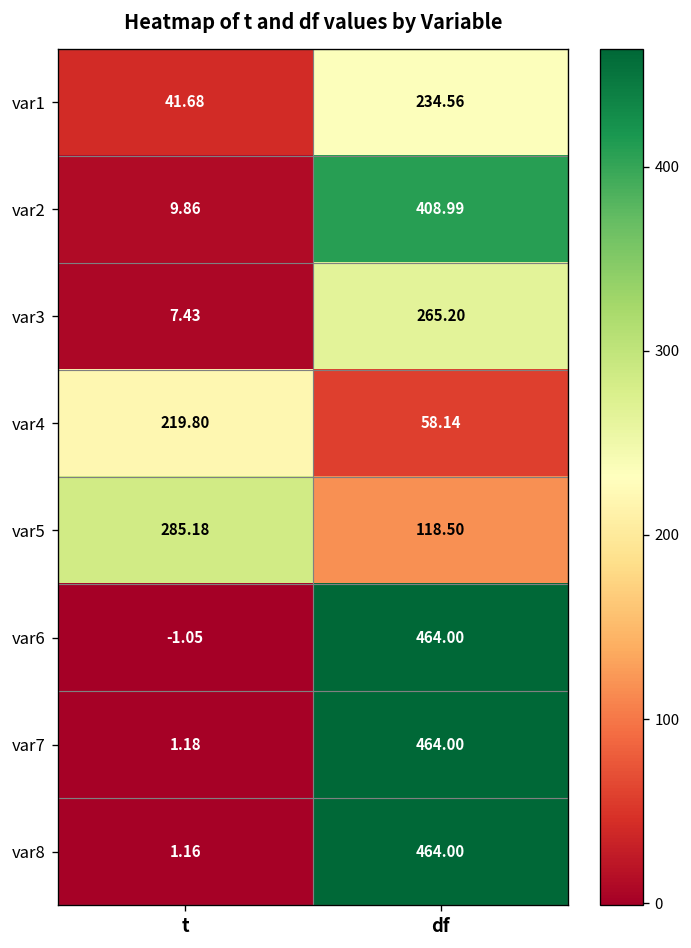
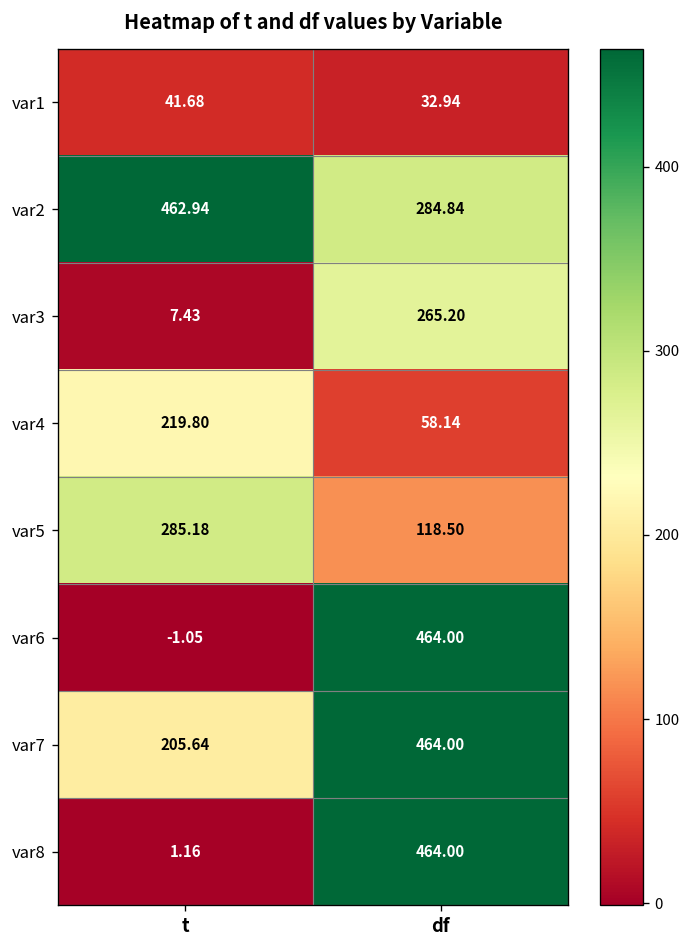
var1, df: 234.56 -> 32.94
var2, t: 9.86 -> 462.94
var2, df: 408.99 -> 284.84
var7, t: 1.18 -> 205.64
